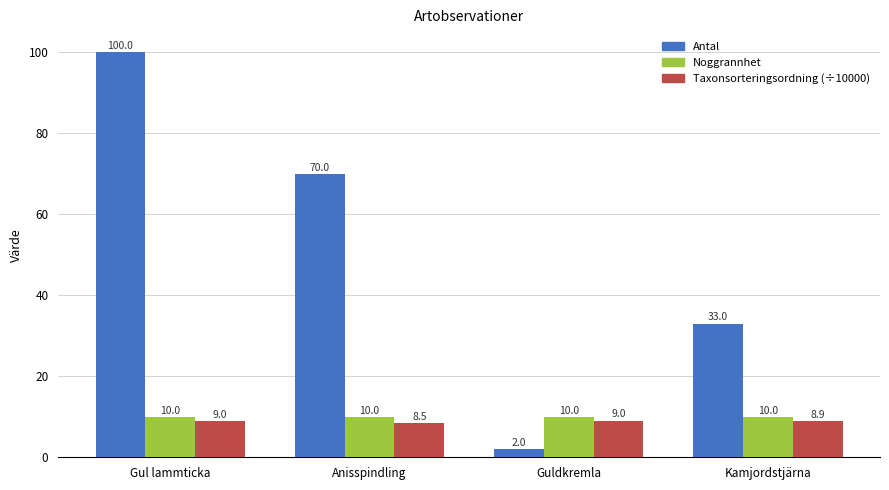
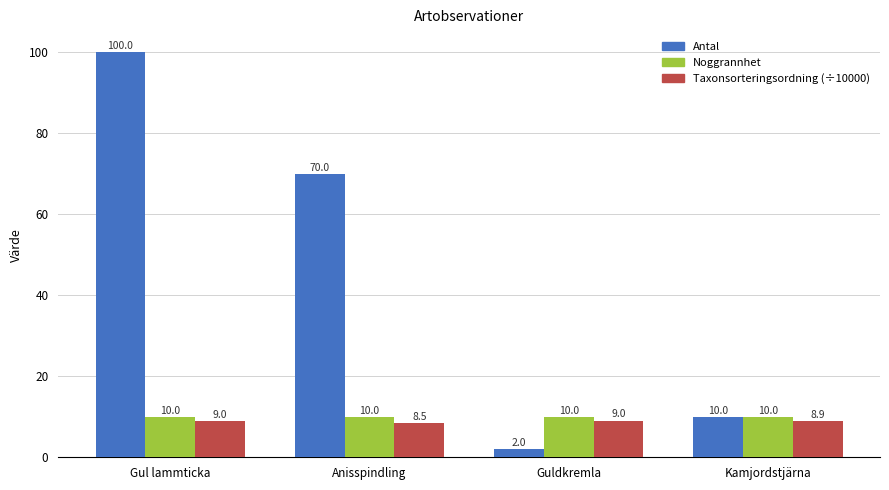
Antal, Kamjordstjärna: 33.0 -> 10.0
